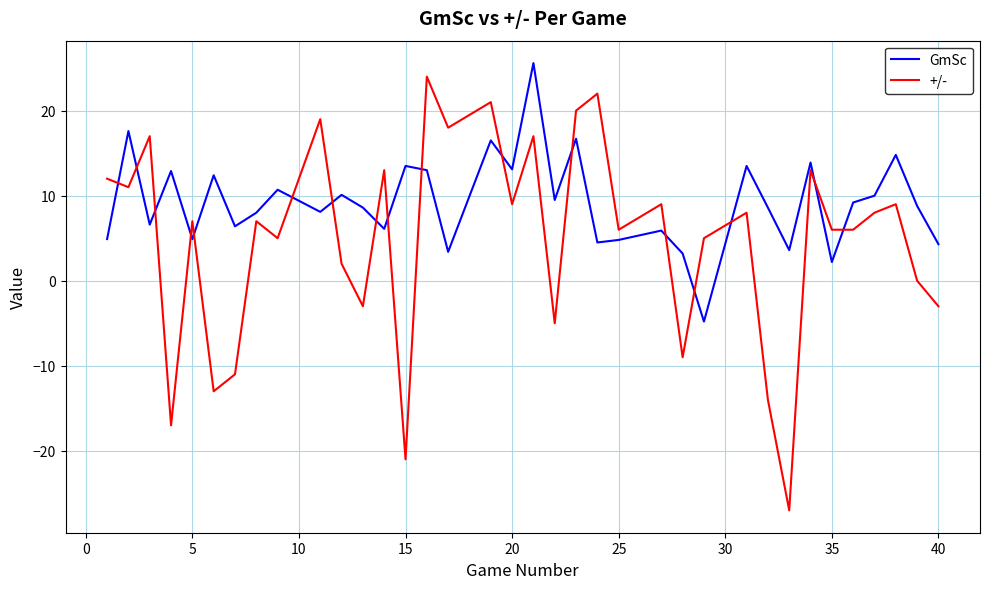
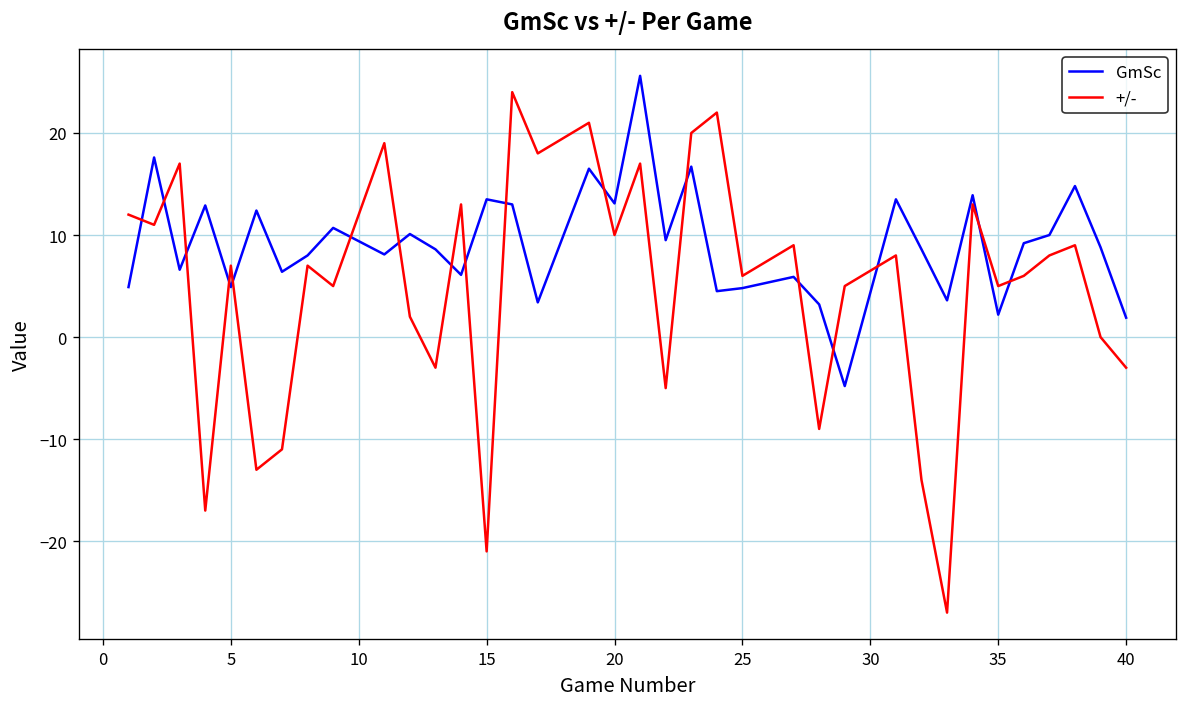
+/-, 20: 9 -> 10
+/-, 35: 6 -> 5
GmSc, 40: 4 -> 2
